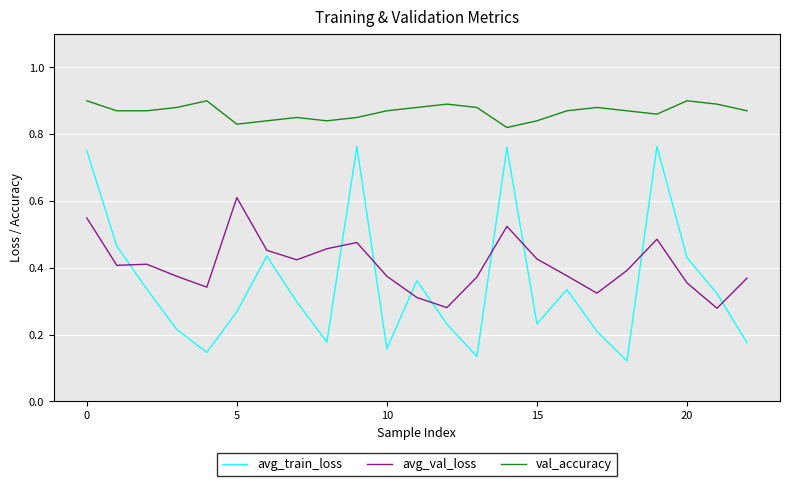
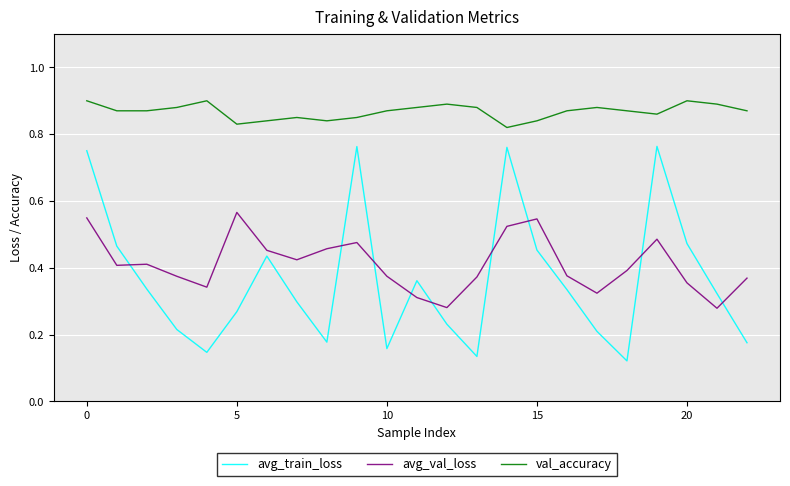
avg_val_loss, 5: 0.61 -> 0.57
avg_train_loss, 15: 0.23 -> 0.45
avg_val_loss, 15: 0.43 -> 0.55
avg_train_loss, 20: 0.43 -> 0.47
